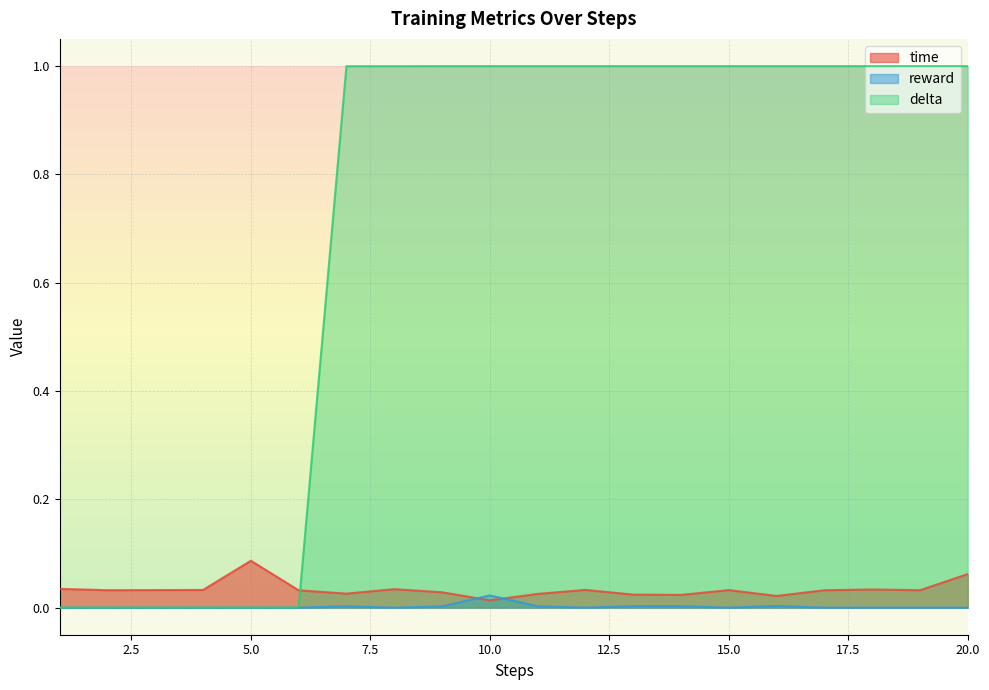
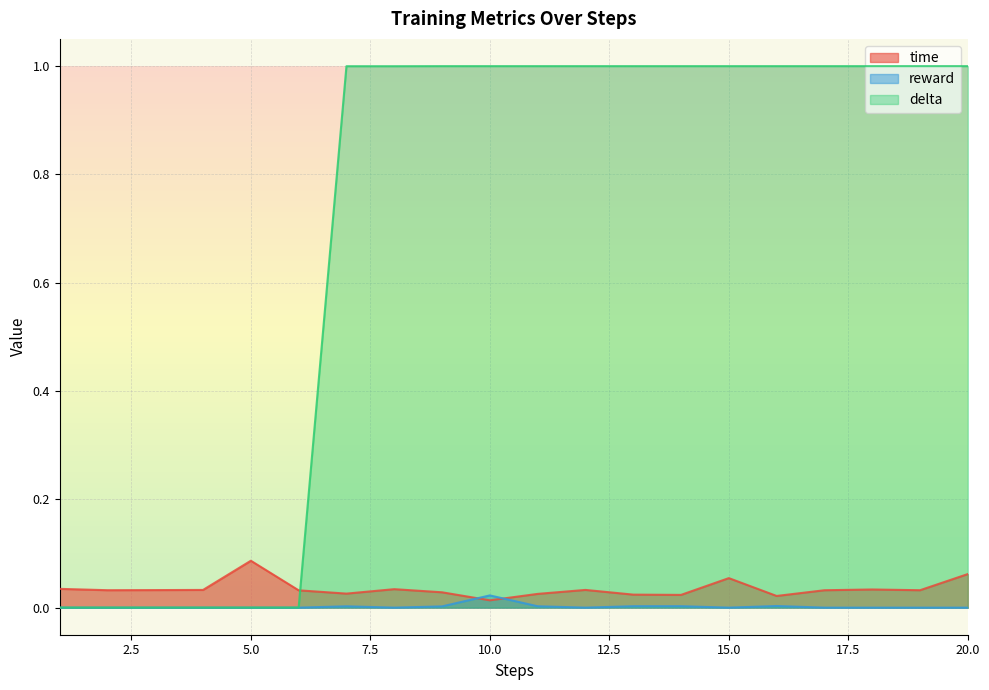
time, 15.0: 0.03 -> 0.05
